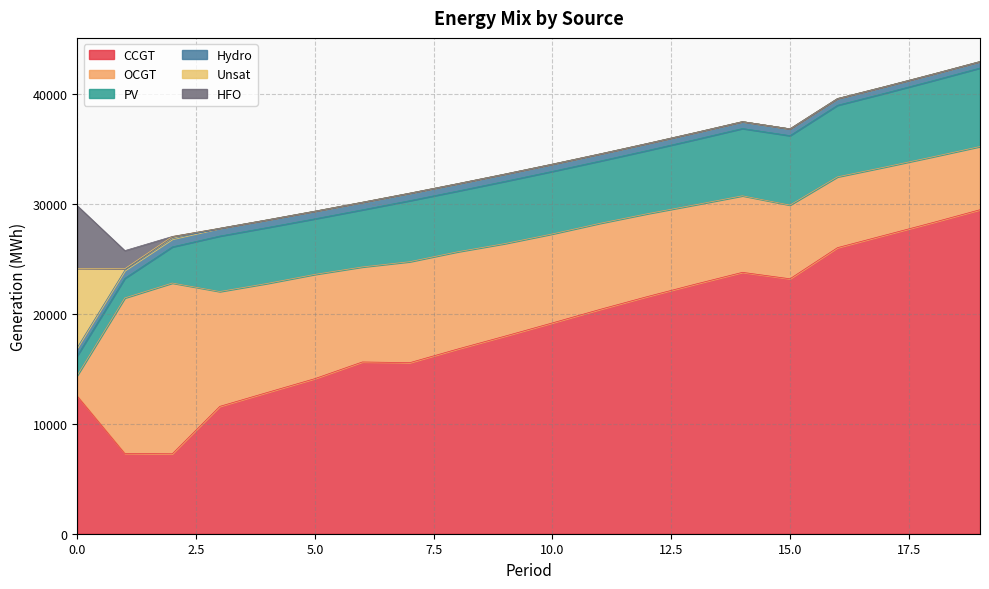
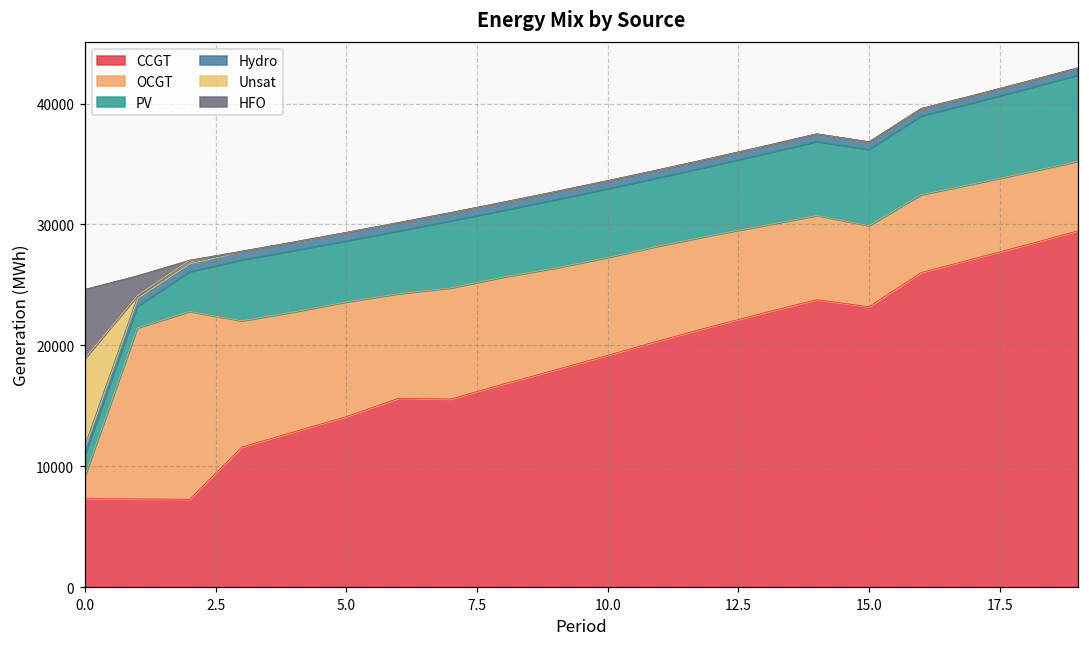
CCGT, 0.0: 12500 -> 7300
